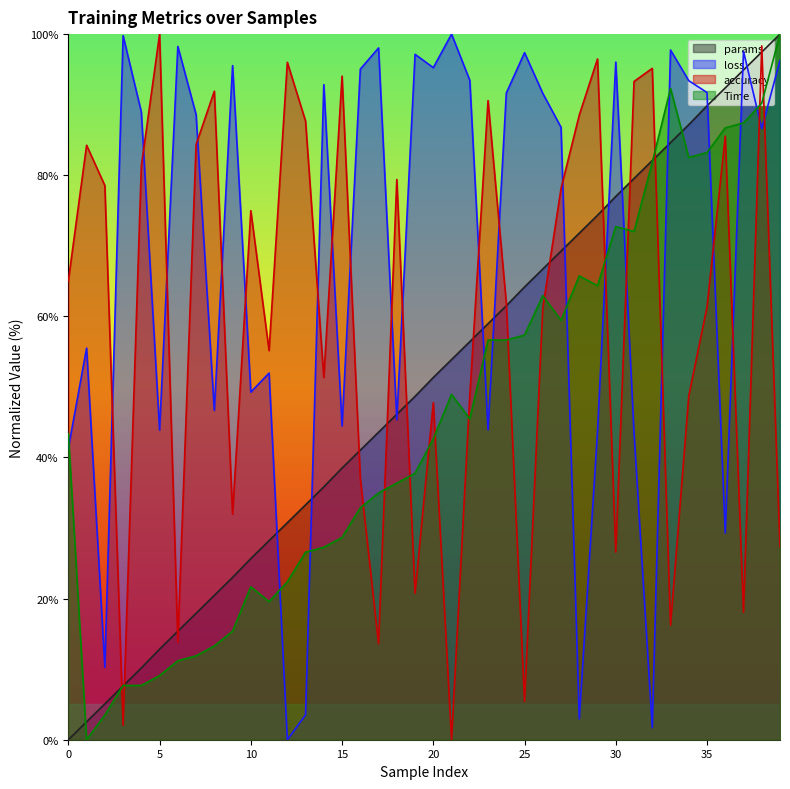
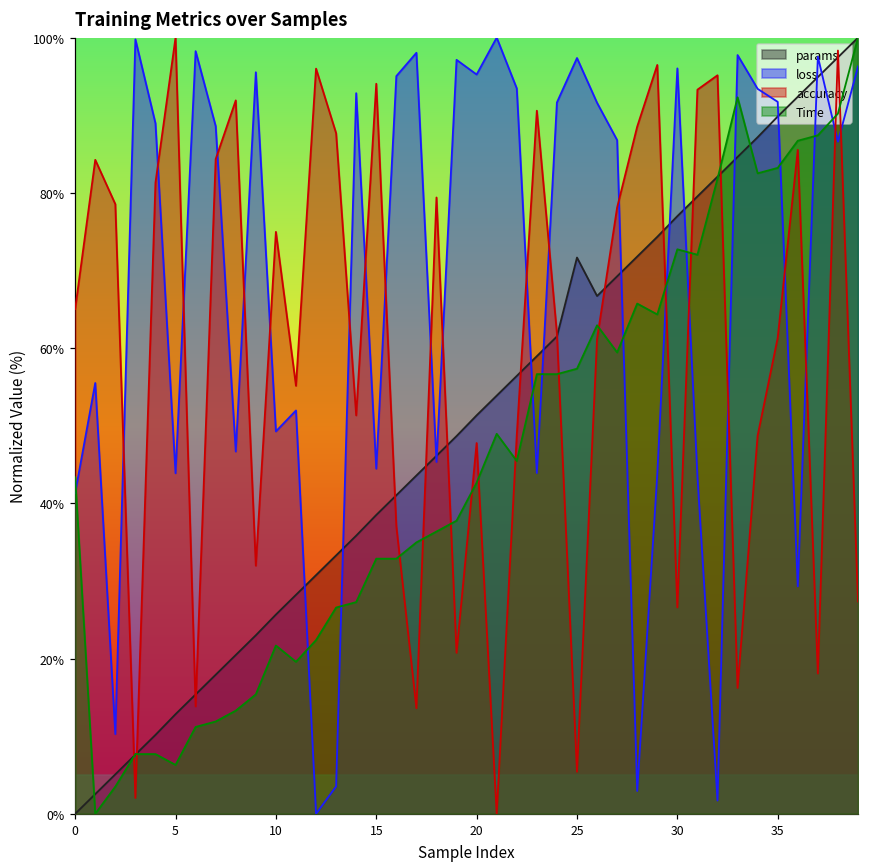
Time, 5: 9% -> 6%
Time, 15: 29% -> 33%
params, 25: 64% -> 72%
